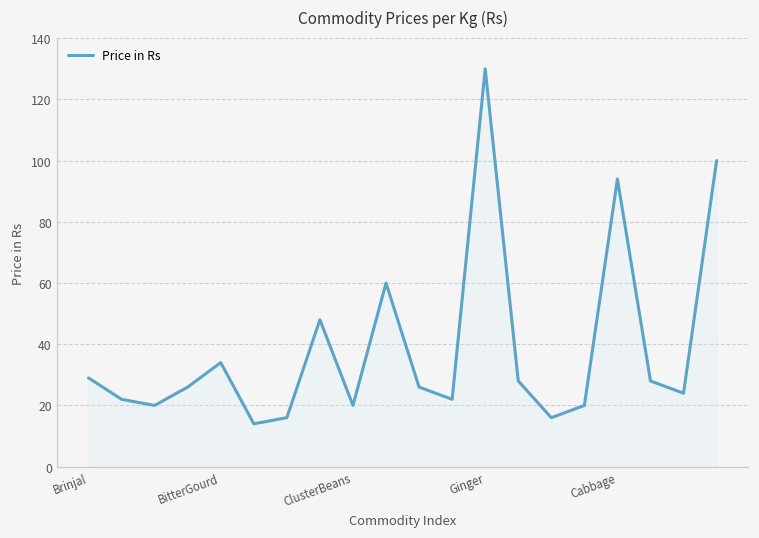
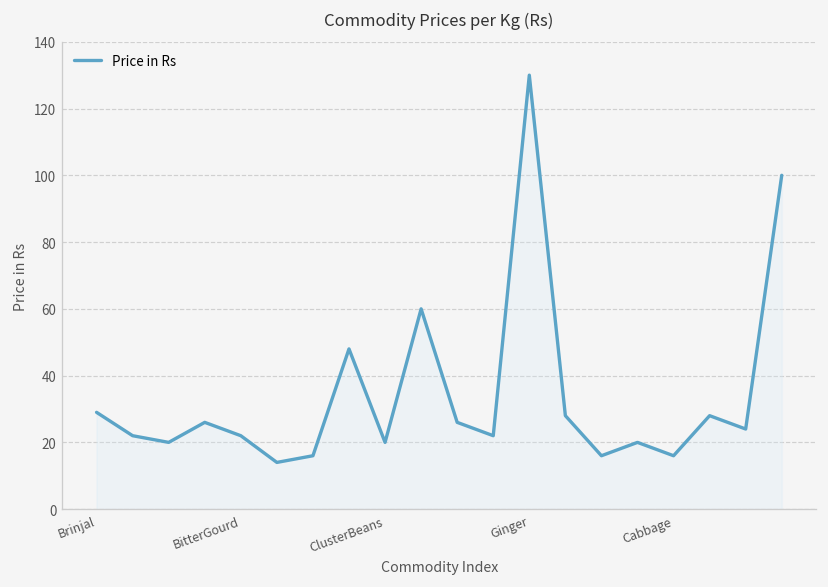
BitterGourd: 34 -> 22
Cabbage: 94 -> 16
